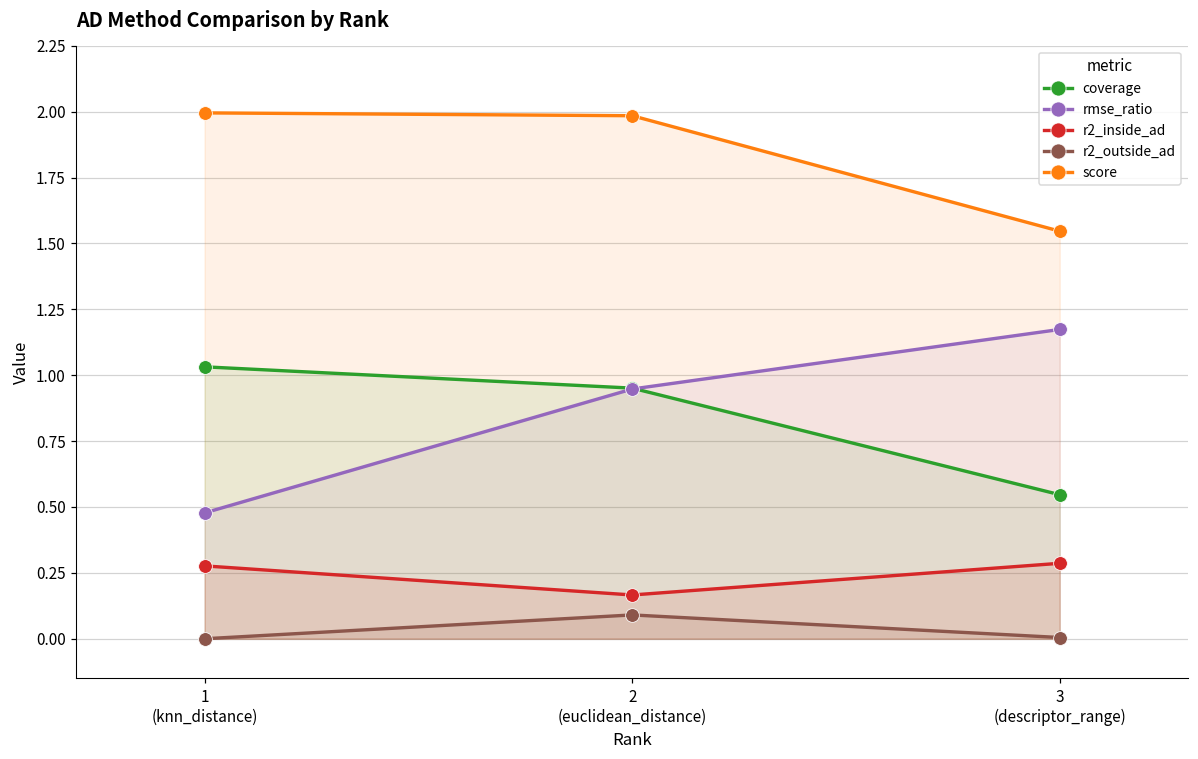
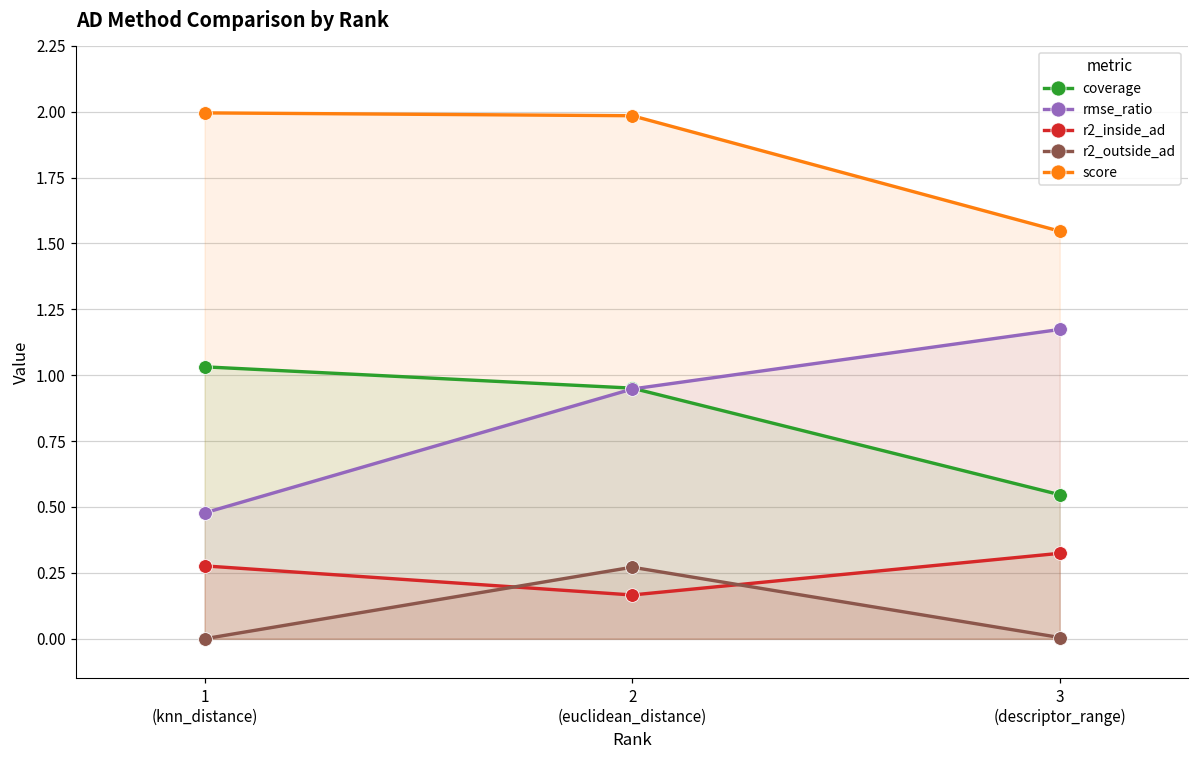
r2_outside_ad, 2 (euclidean_distance): 0.09 -> 0.27
r2_inside_ad, 3 (descriptor_range): 0.29 -> 0.32
